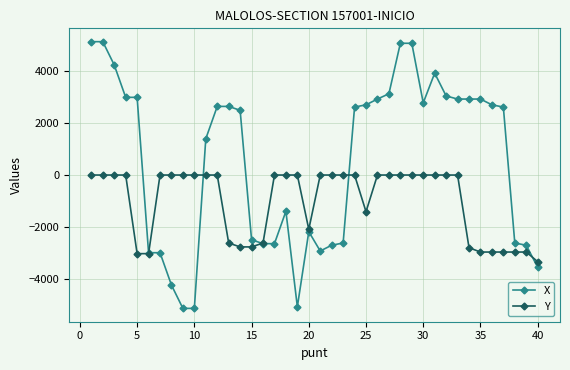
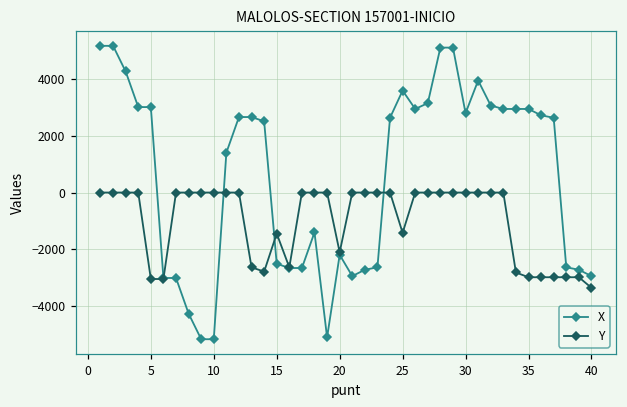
Y, 15: -2800 -> -1400
X, 25: 2700 -> 3600
X, 40: -3600 -> -2900
